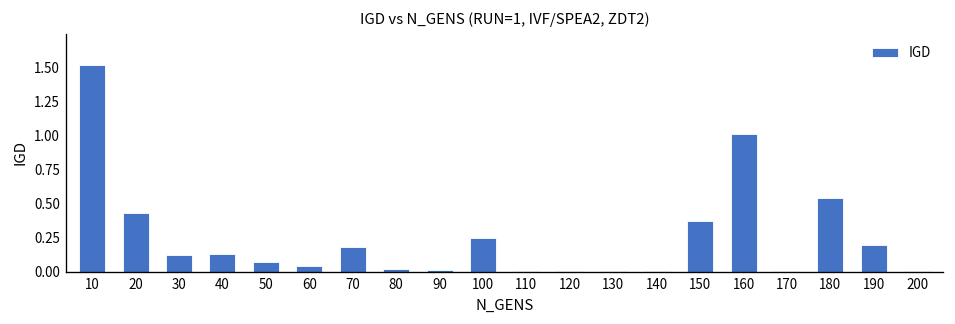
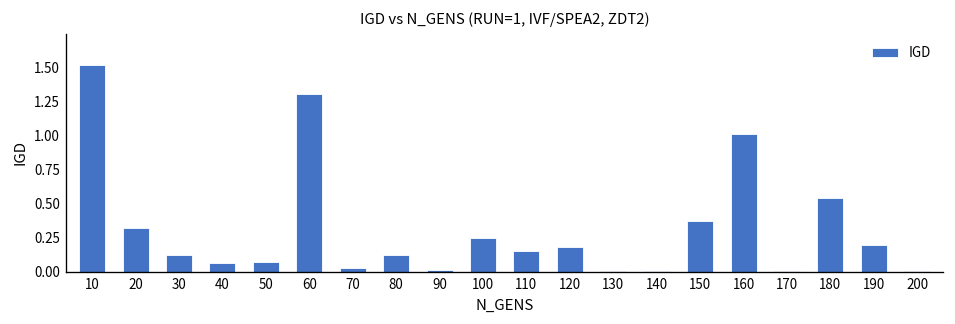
20: 0.43 -> 0.32
40: 0.13 -> 0.06
60: 0.04 -> 1.31
70: 0.18 -> 0.03
80: 0.02 -> 0.13
110: 0.01 -> 0.16
120: 0.01 -> 0.18
